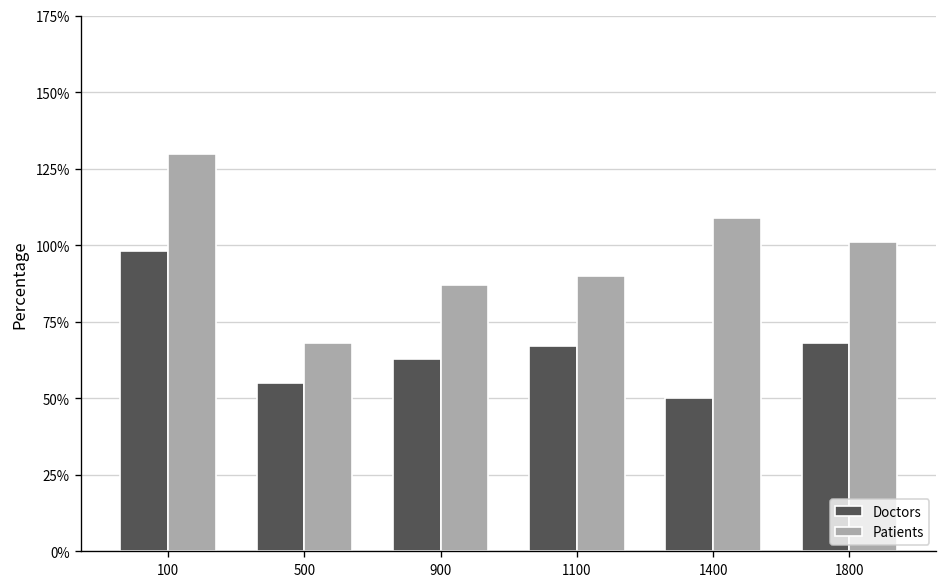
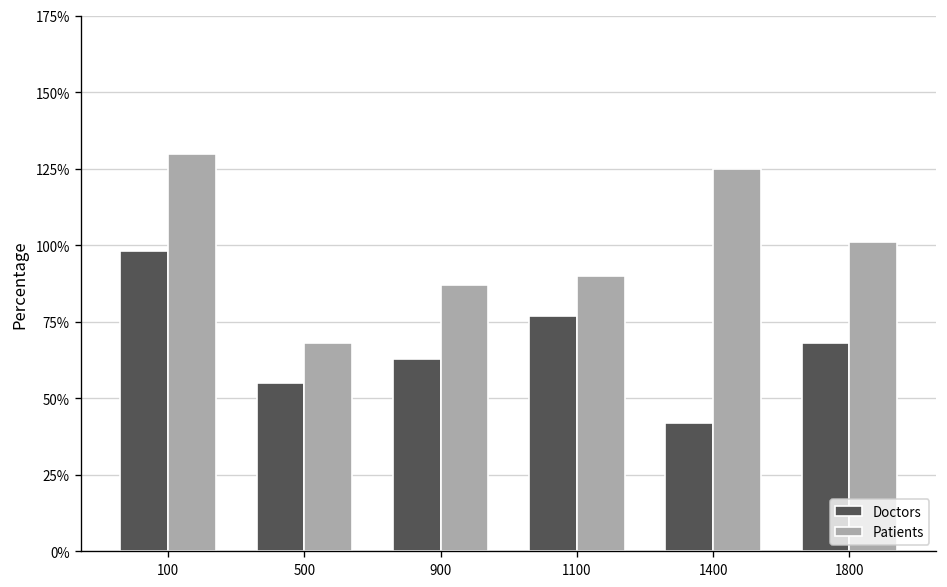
Doctors, 1100: 67% -> 77%
Doctors, 1400: 50% -> 42%
Patients, 1400: 109% -> 125%
